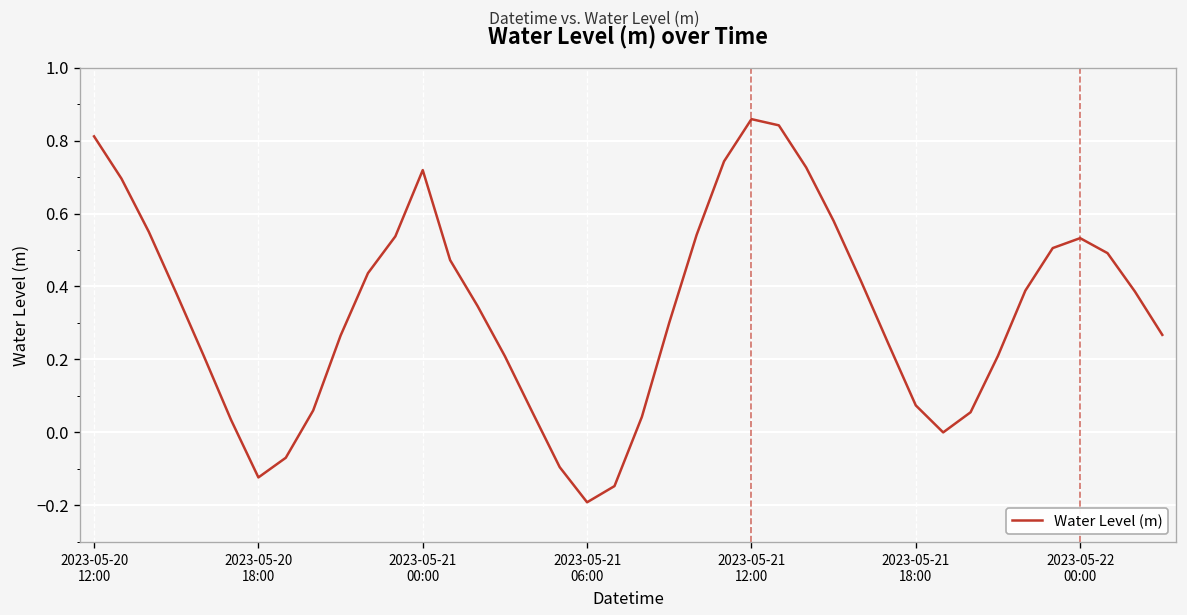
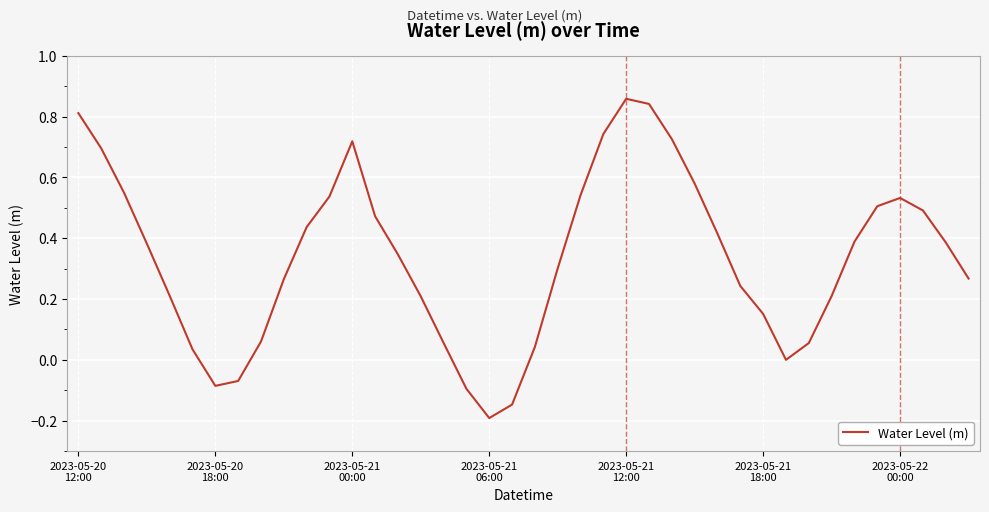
2023-05-20 18:00: -0.12 -> -0.09
2023-05-21 18:00: 0.07 -> 0.15
